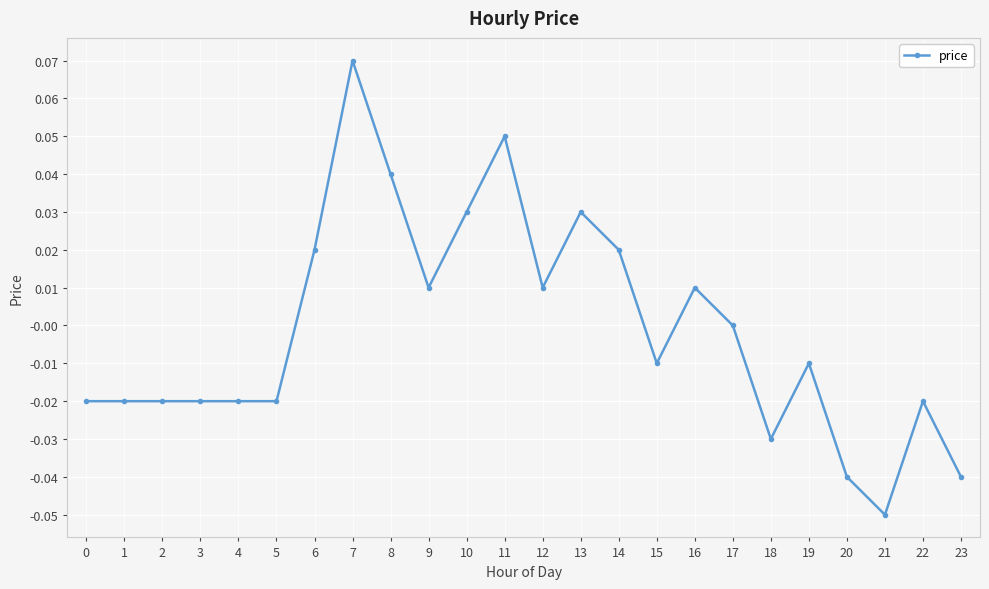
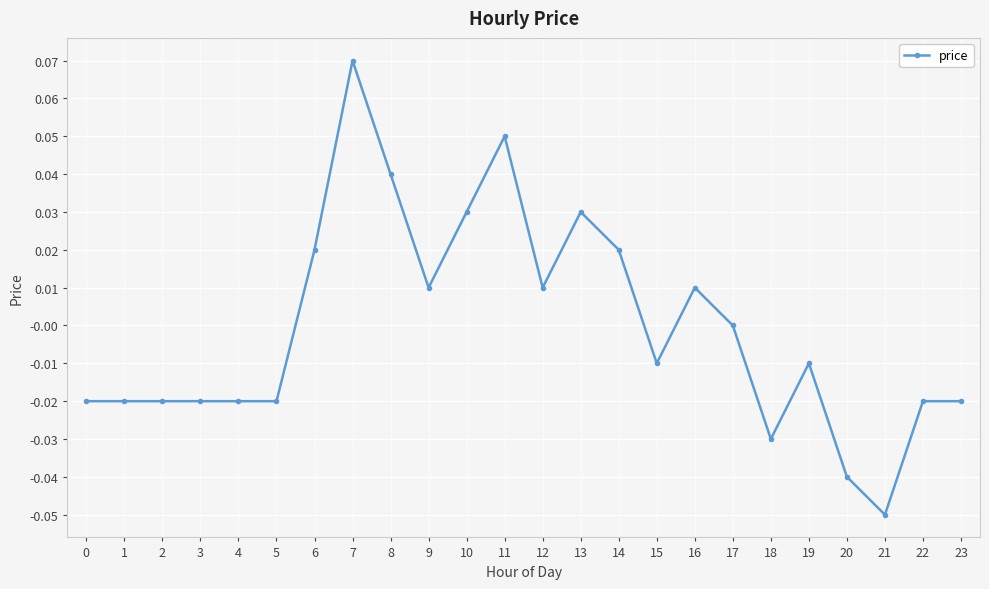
23: -0.04 -> -0.02
